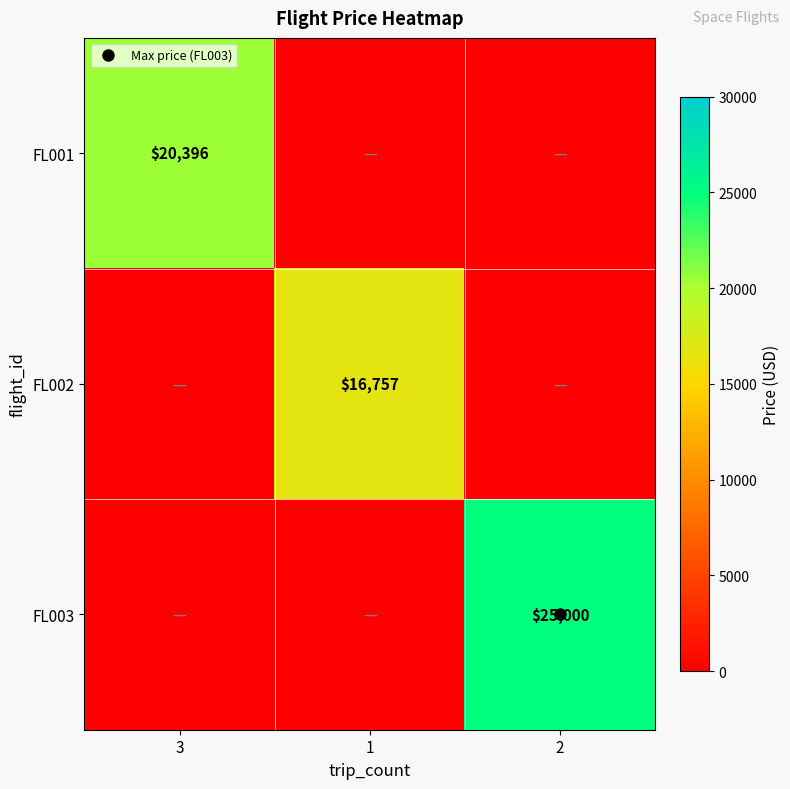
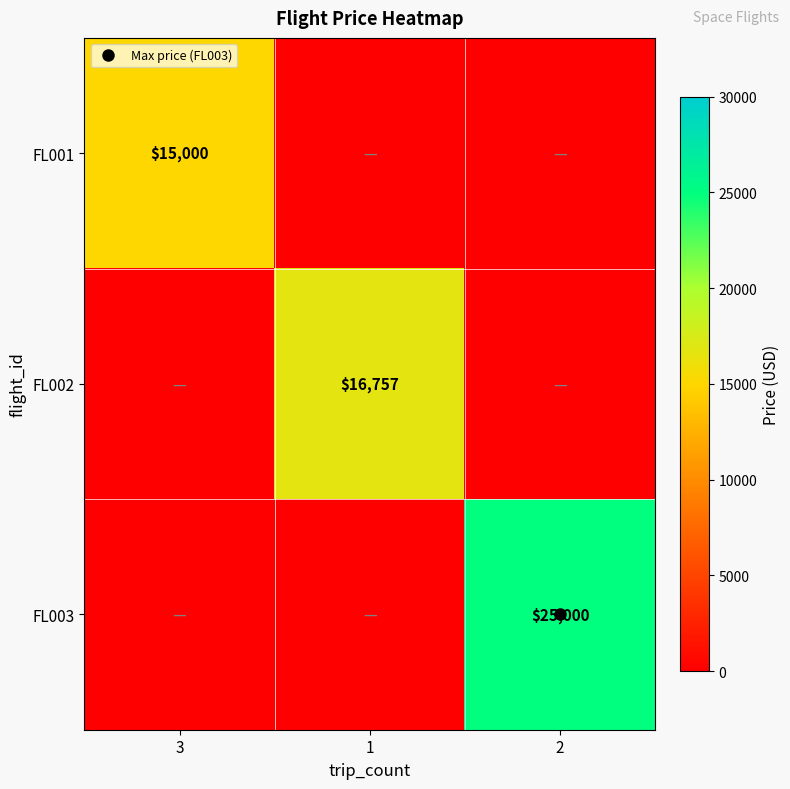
FL001, 3: $20,396 -> $15,000
